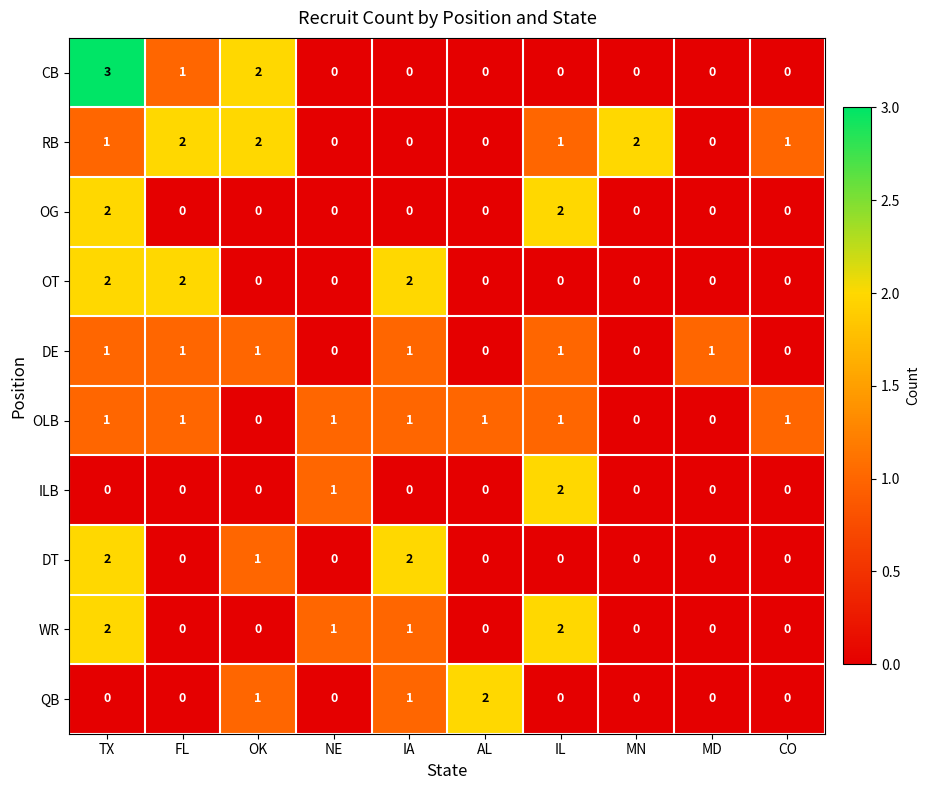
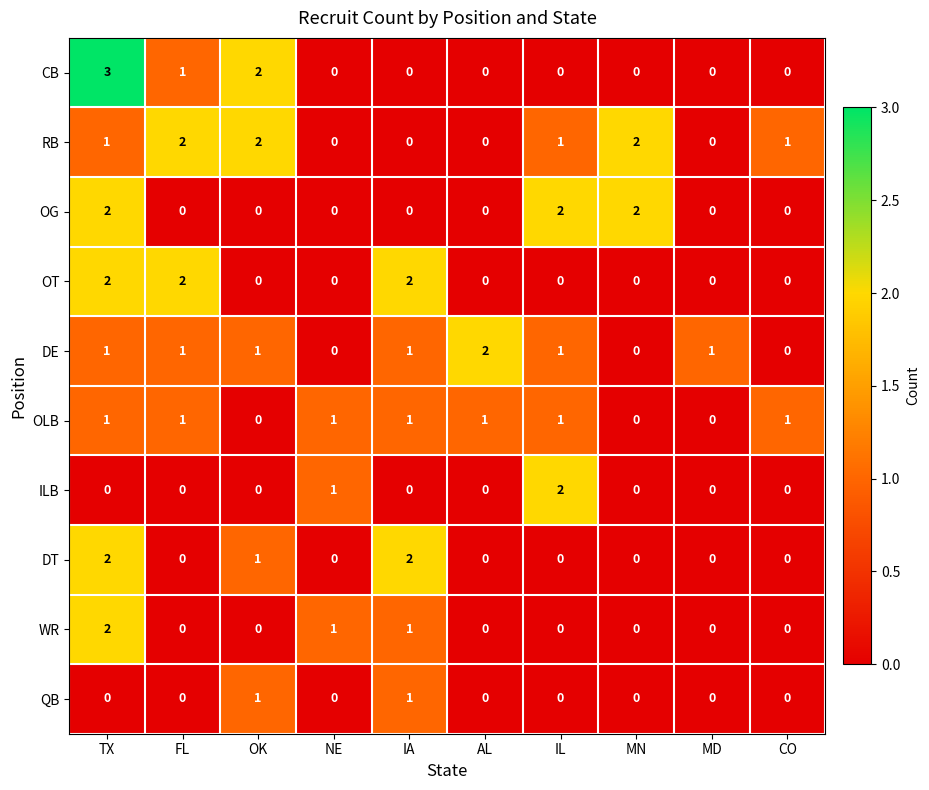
OG, MN: 0 -> 2
DE, AL: 0 -> 2
WR, IL: 2 -> 0
QB, AL: 2 -> 0
